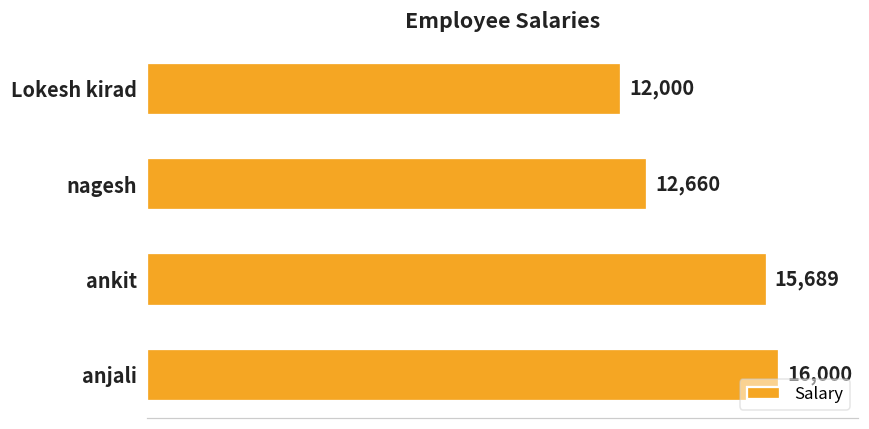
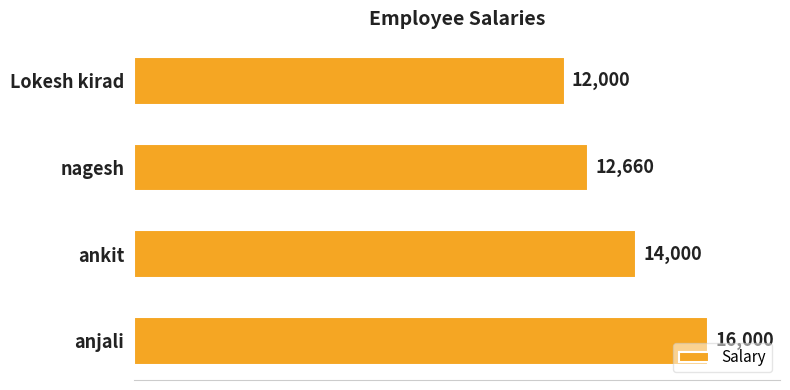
ankit: 15,689 -> 14,000
